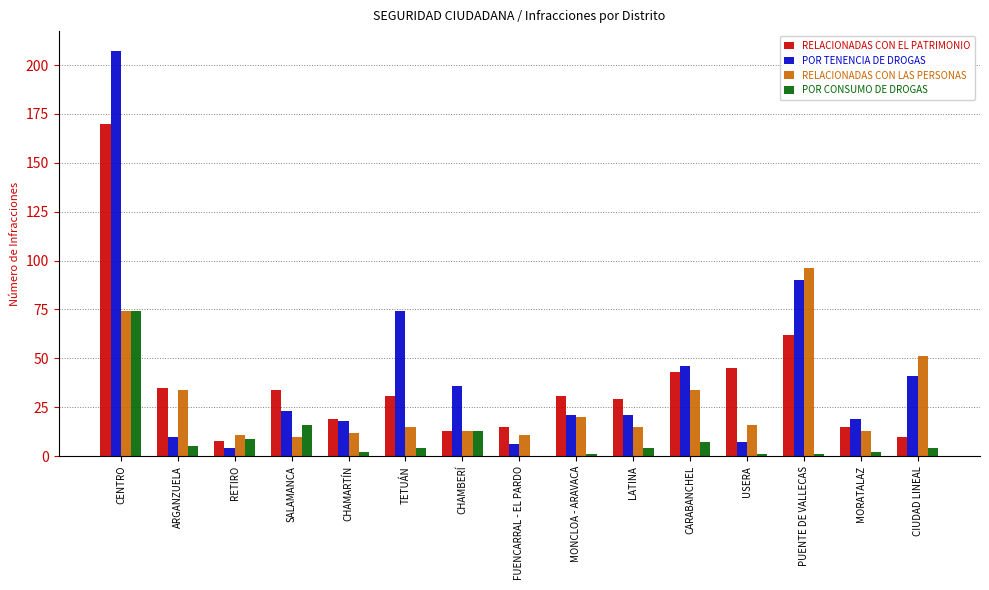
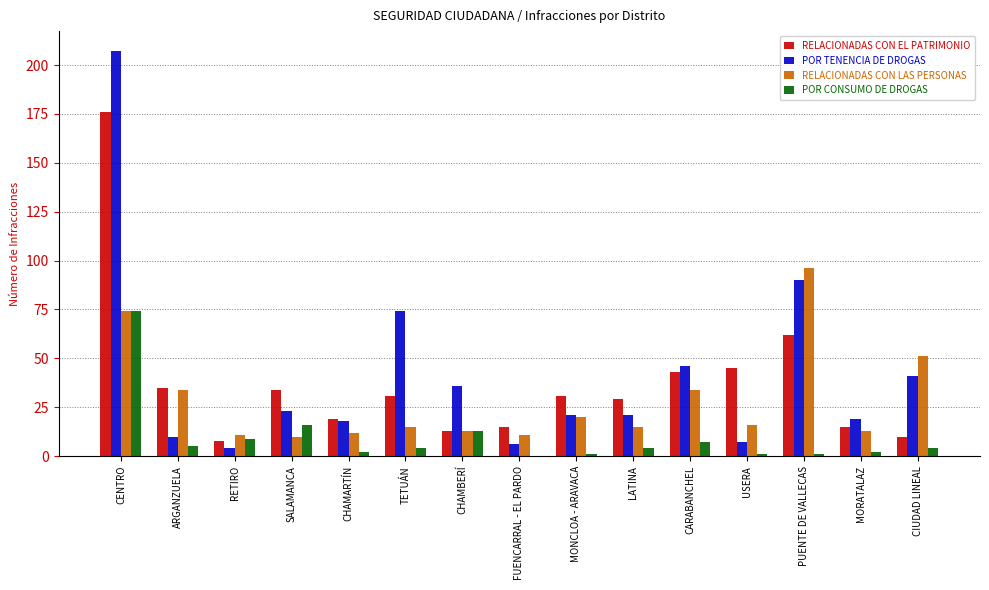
RELACIONADAS CON EL PATRIMONIO, CENTRO: 170 -> 176
